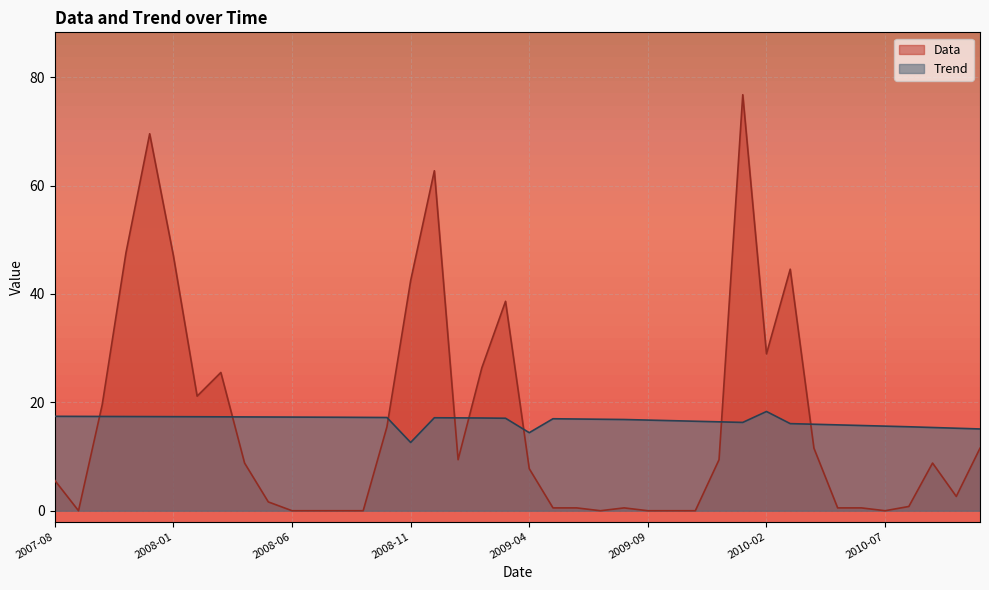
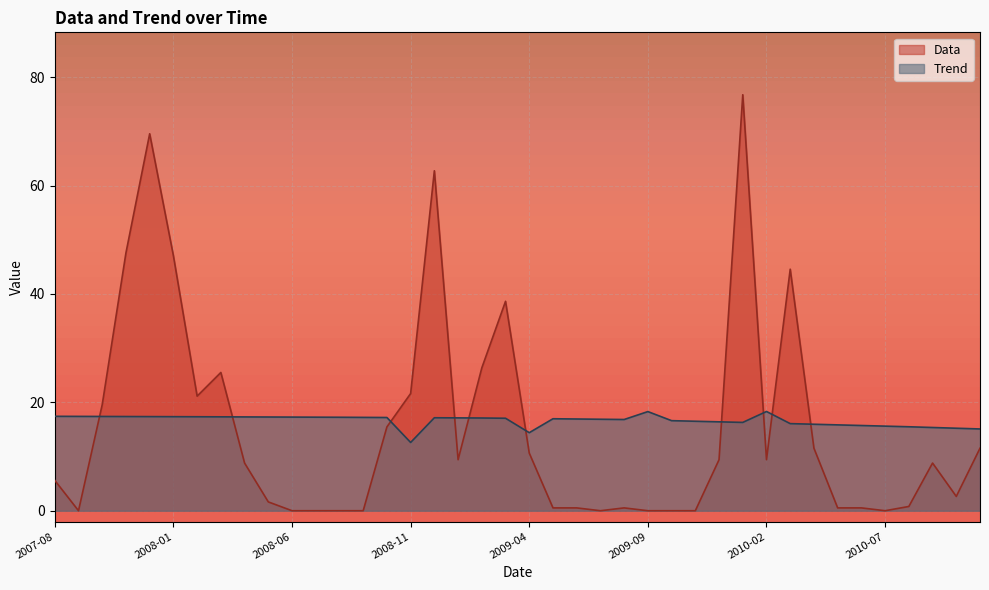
Data, 2008-11: 42 -> 22
Data, 2009-04: 8 -> 11
Trend, 2009-09: 17 -> 18
Data, 2010-02: 29 -> 9
